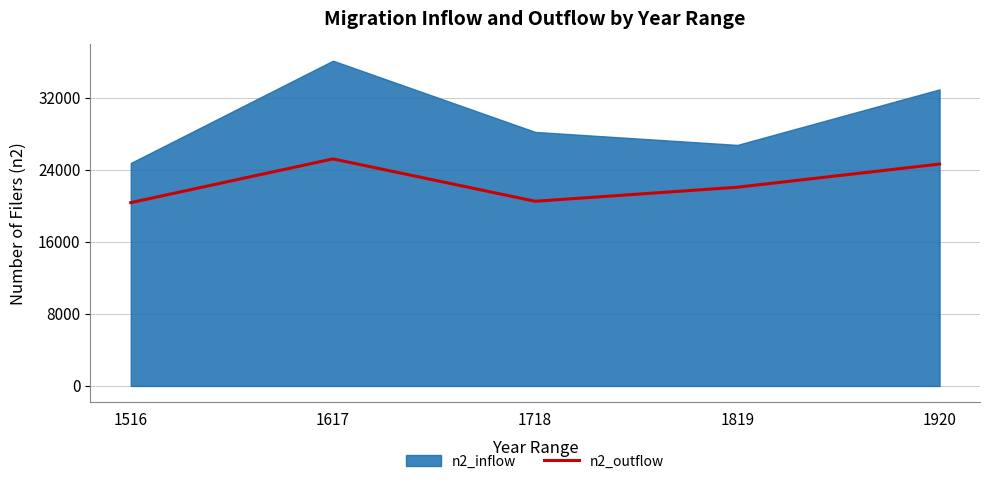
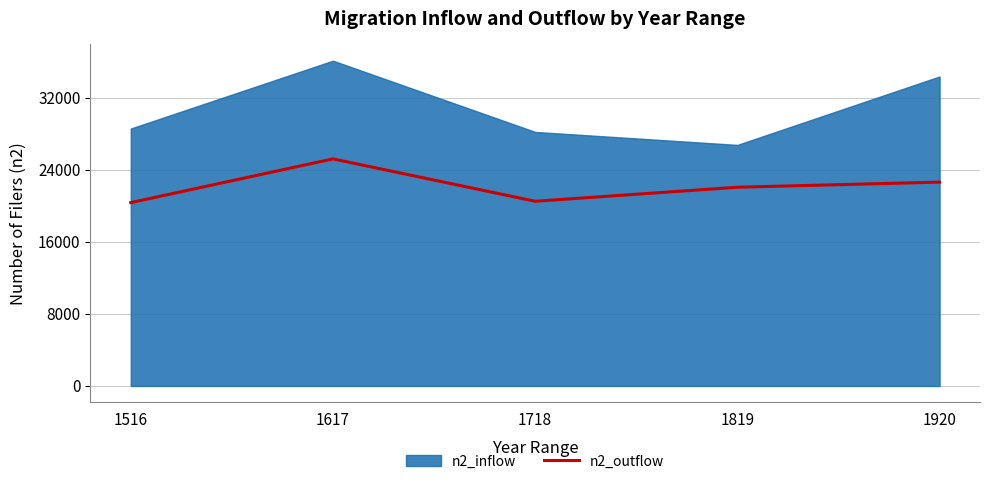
n2_inflow, 1516: 25000 -> 29000
n2_outflow, 1920: 25000 -> 23000
n2_inflow, 1920: 33000 -> 34000
